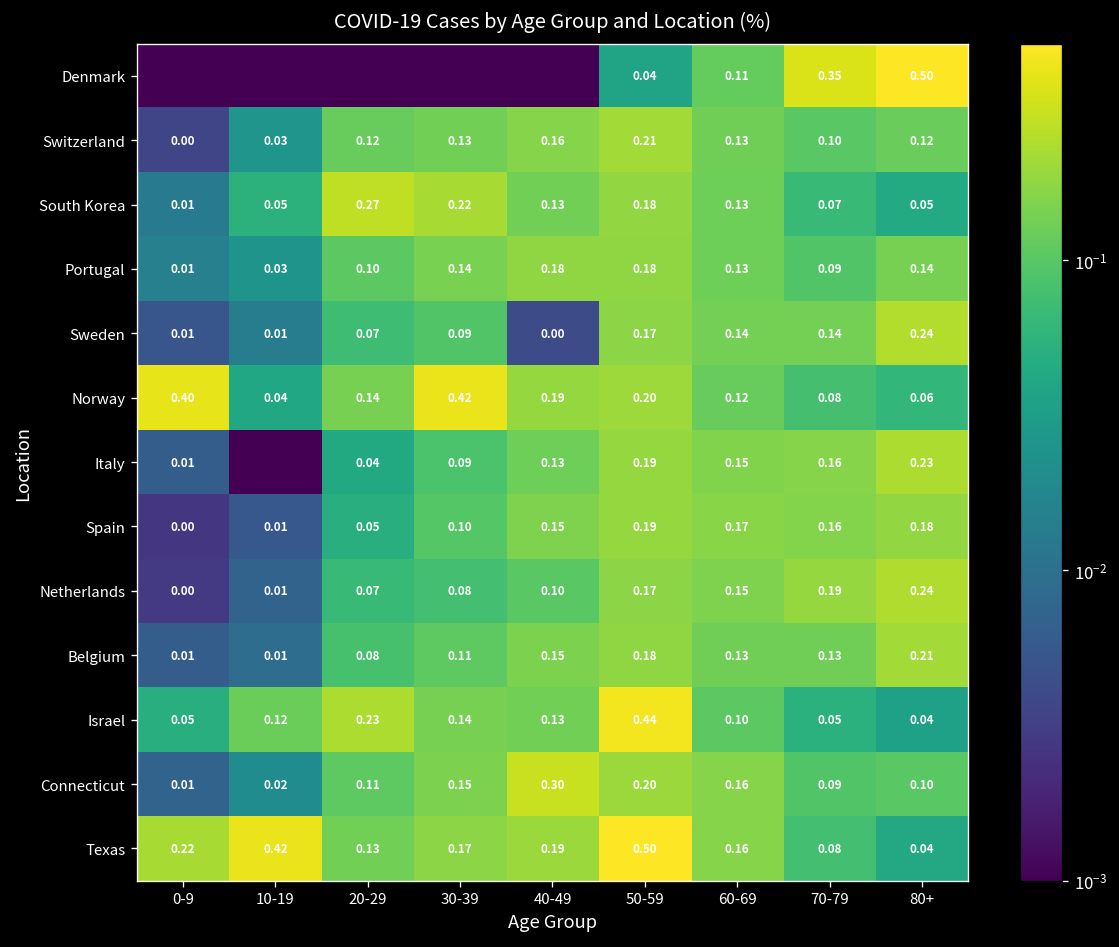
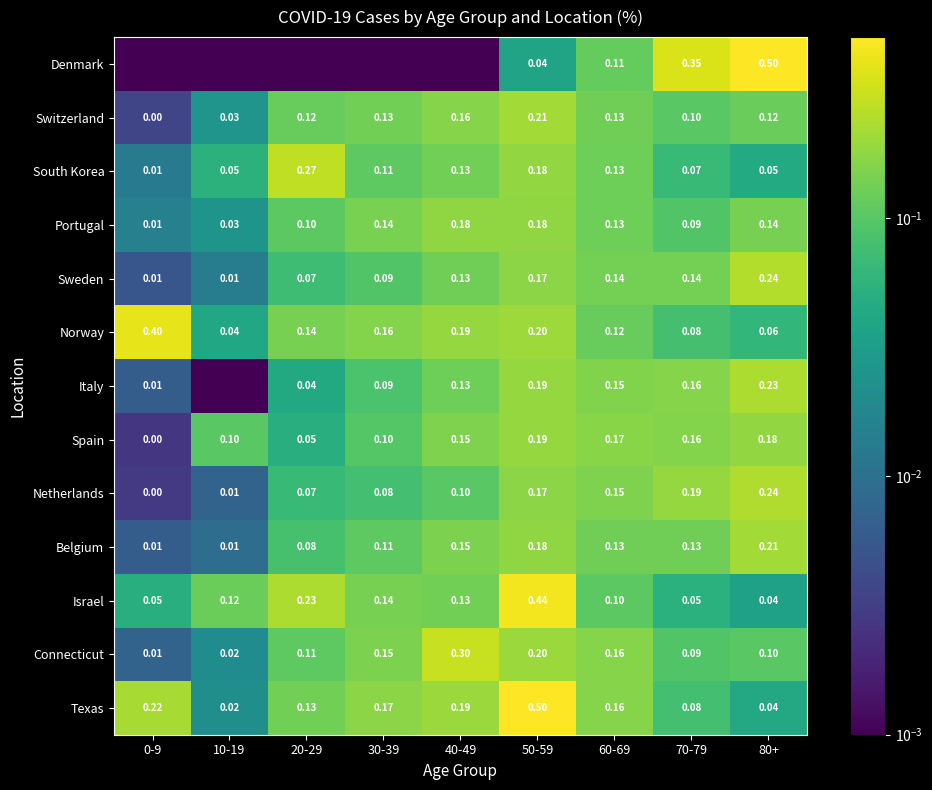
South Korea, 30-39: 0.22 -> 0.11
Sweden, 40-49: 0.00 -> 0.13
Norway, 30-39: 0.42 -> 0.16
Spain, 10-19: 0.01 -> 0.10
Texas, 10-19: 0.42 -> 0.02
